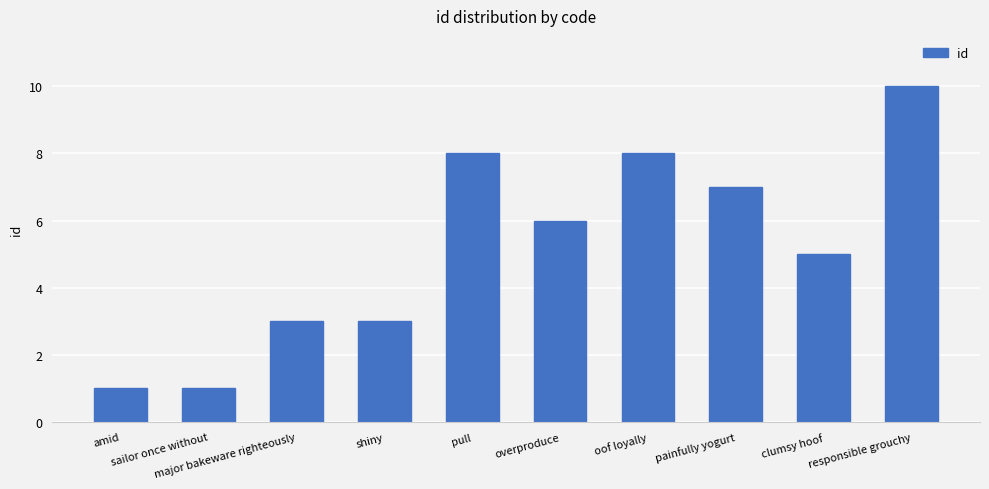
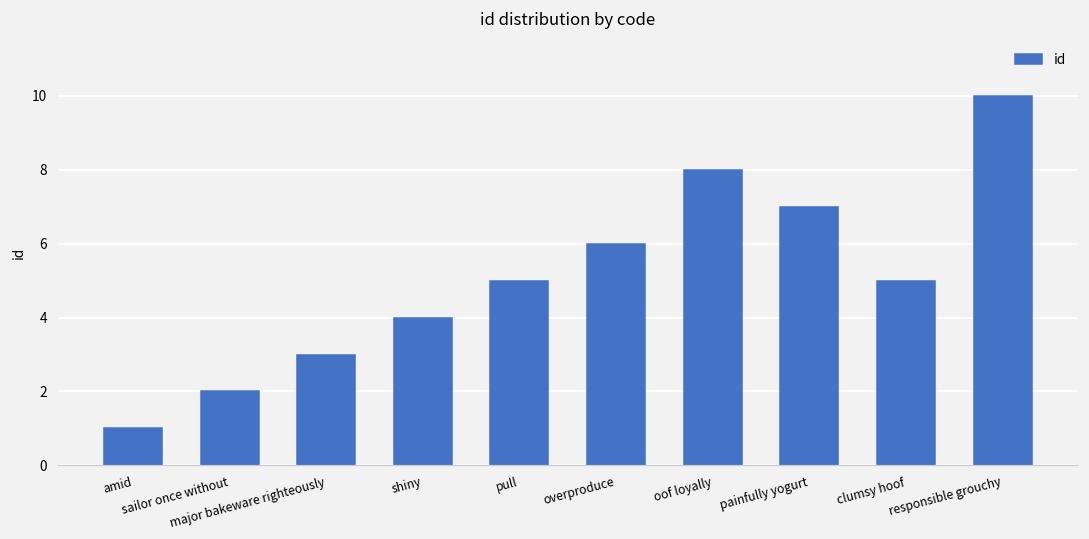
sailor once without: 1 -> 2
shiny: 3 -> 4
pull: 8 -> 5
